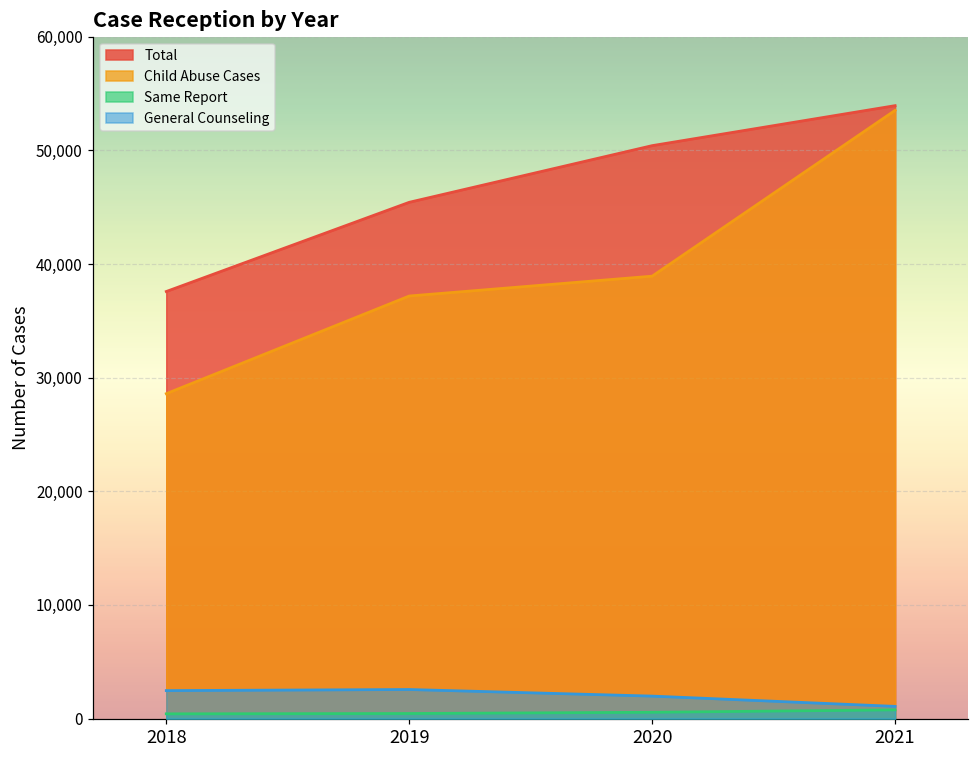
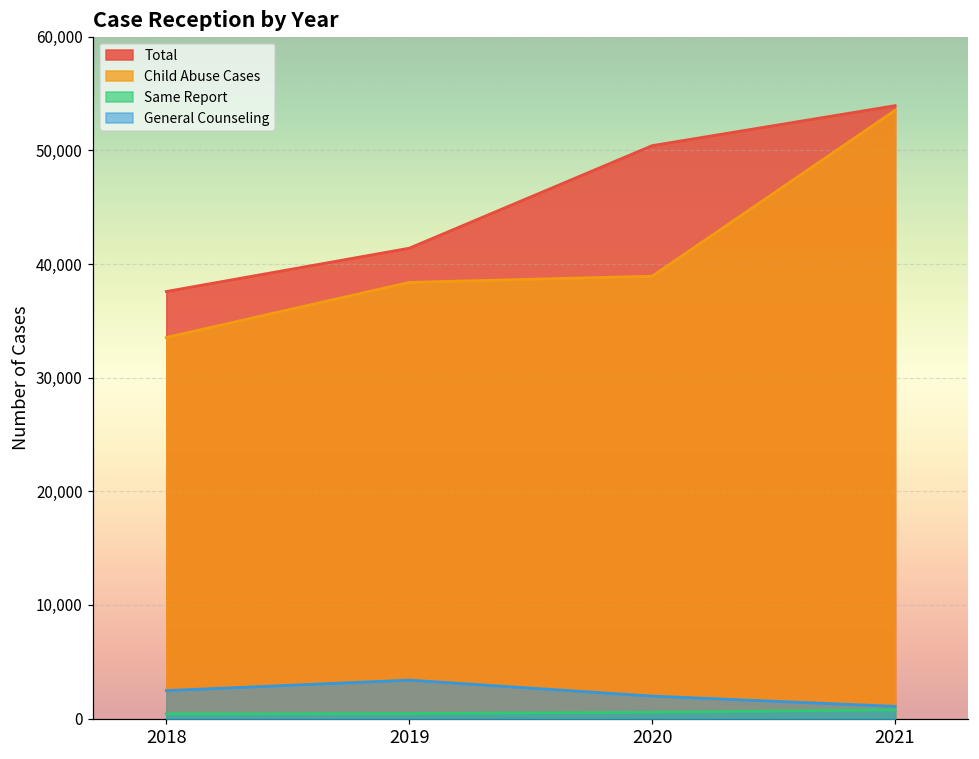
Child Abuse Cases, 2018: 28,600 -> 33,500
Total, 2019: 45,400 -> 41,400
Child Abuse Cases, 2019: 37,200 -> 38,400
General Counseling, 2019: 2,600 -> 3,400
